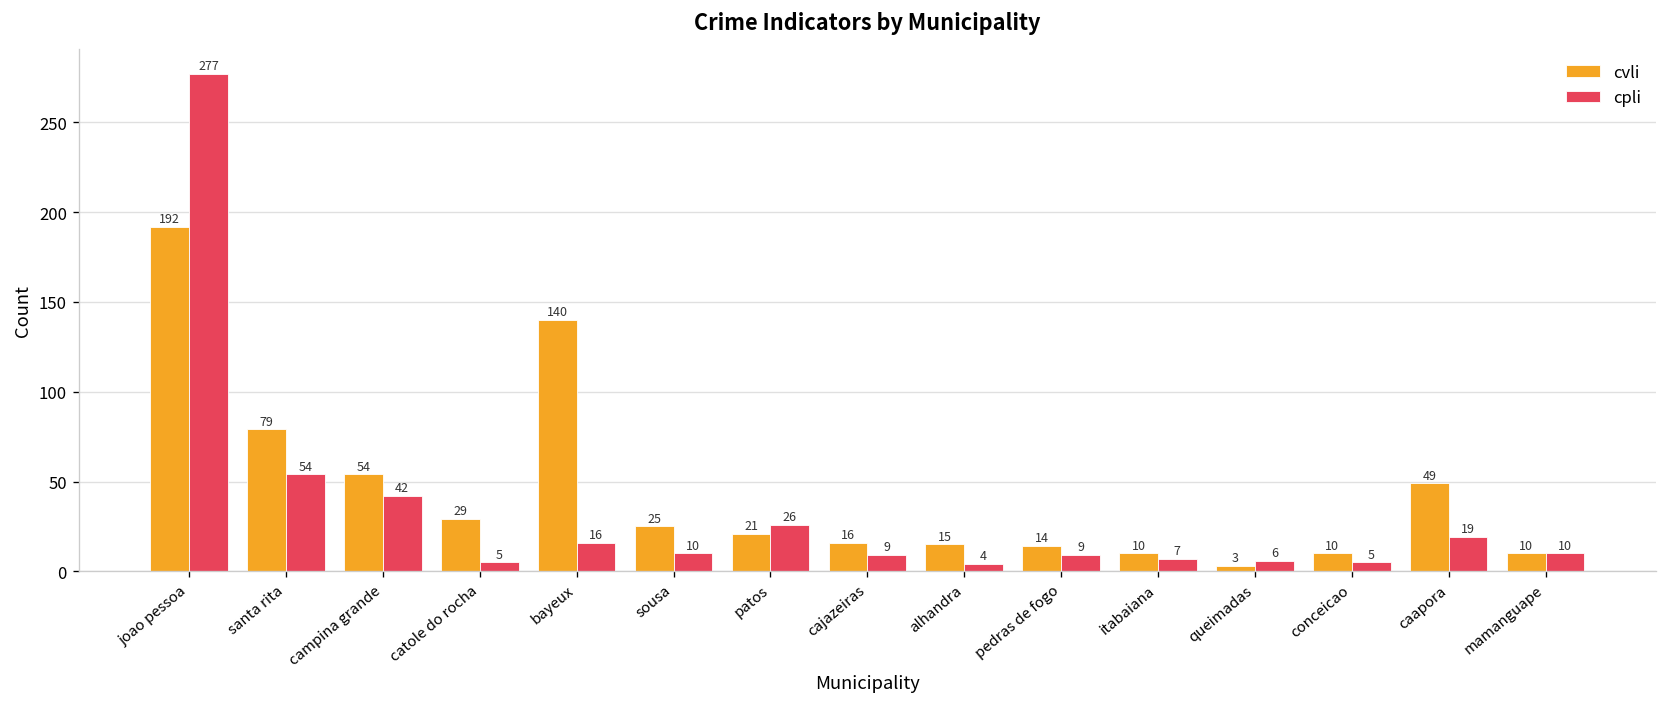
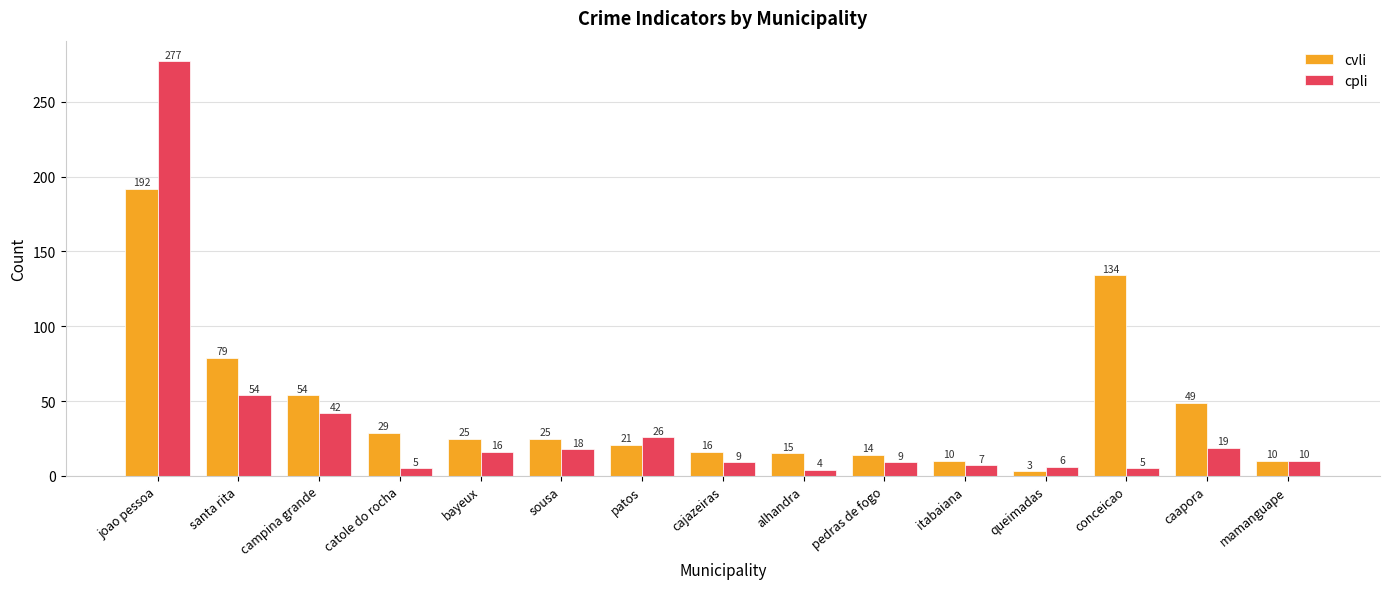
cvli, bayeux: 140 -> 25
cpli, sousa: 10 -> 18
cvli, conceicao: 10 -> 134
